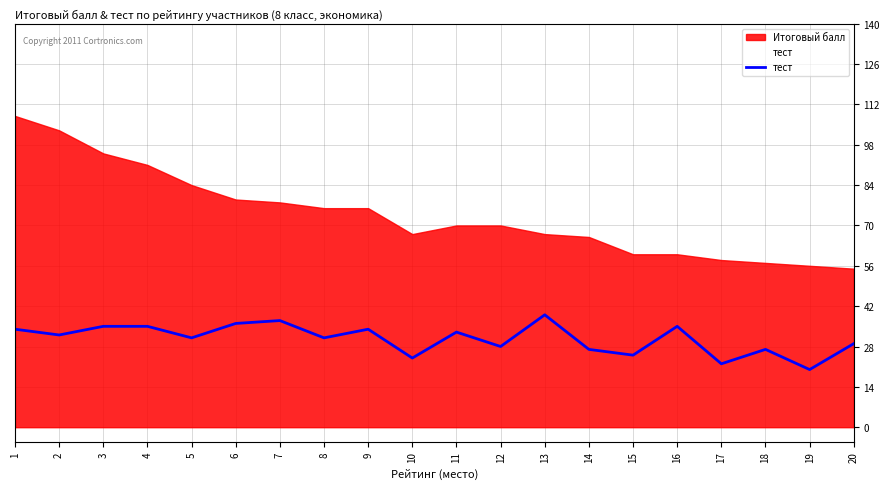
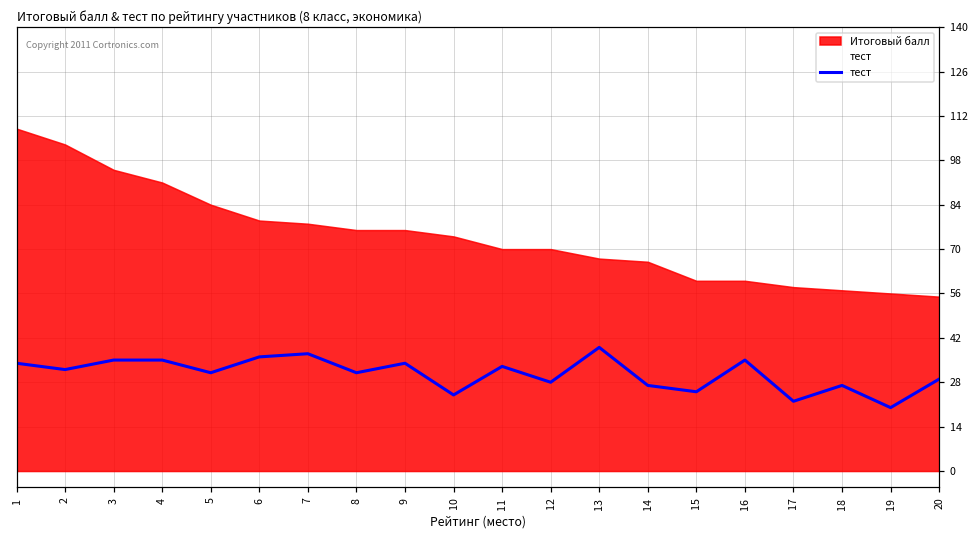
Итоговый балл, 10: 67 -> 74
